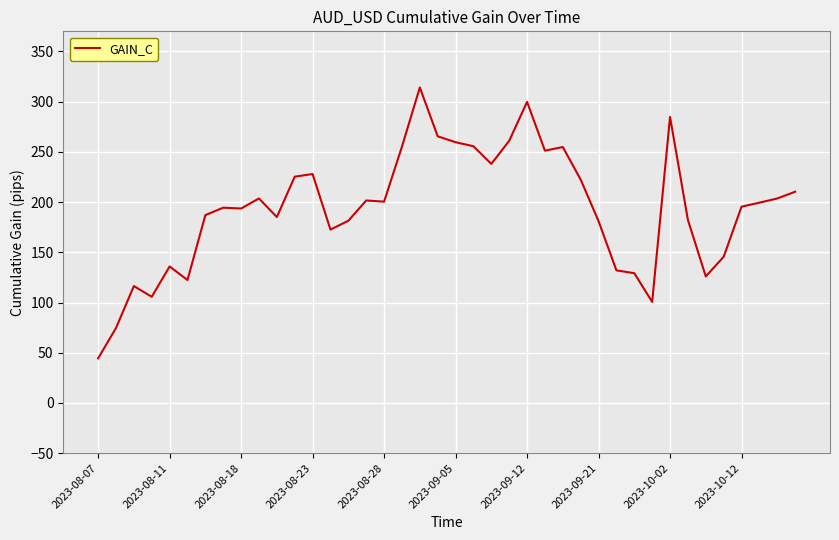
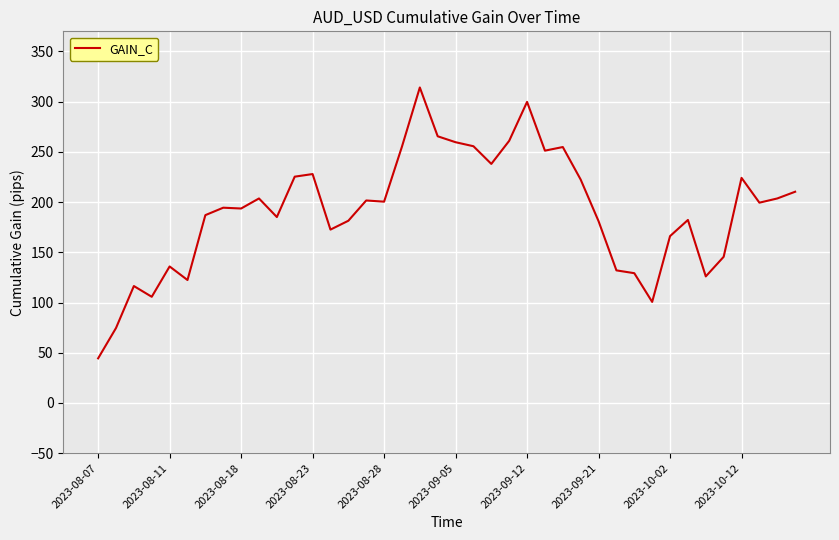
2023-10-02: 285 -> 166
2023-10-12: 195 -> 224
